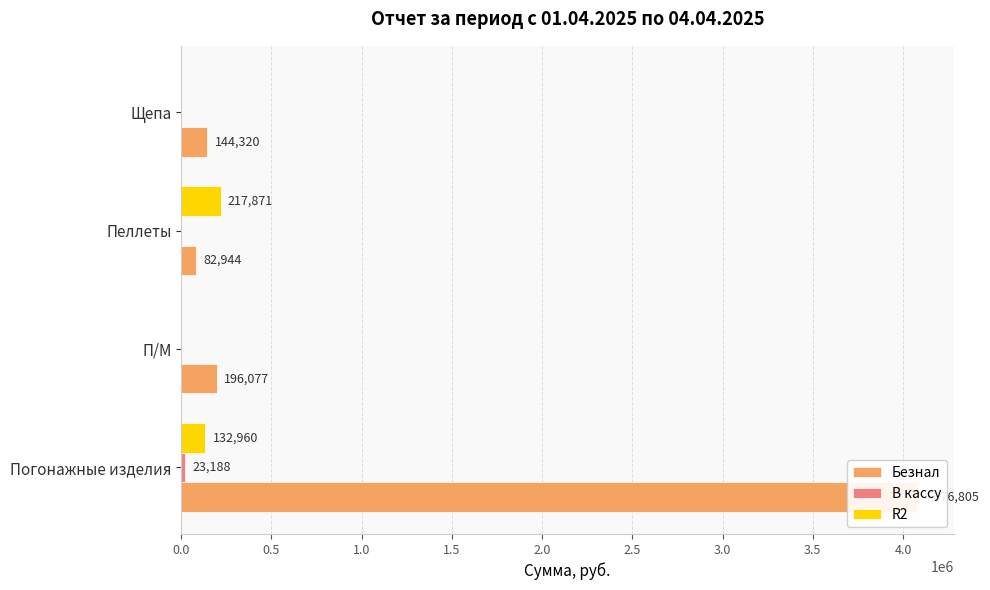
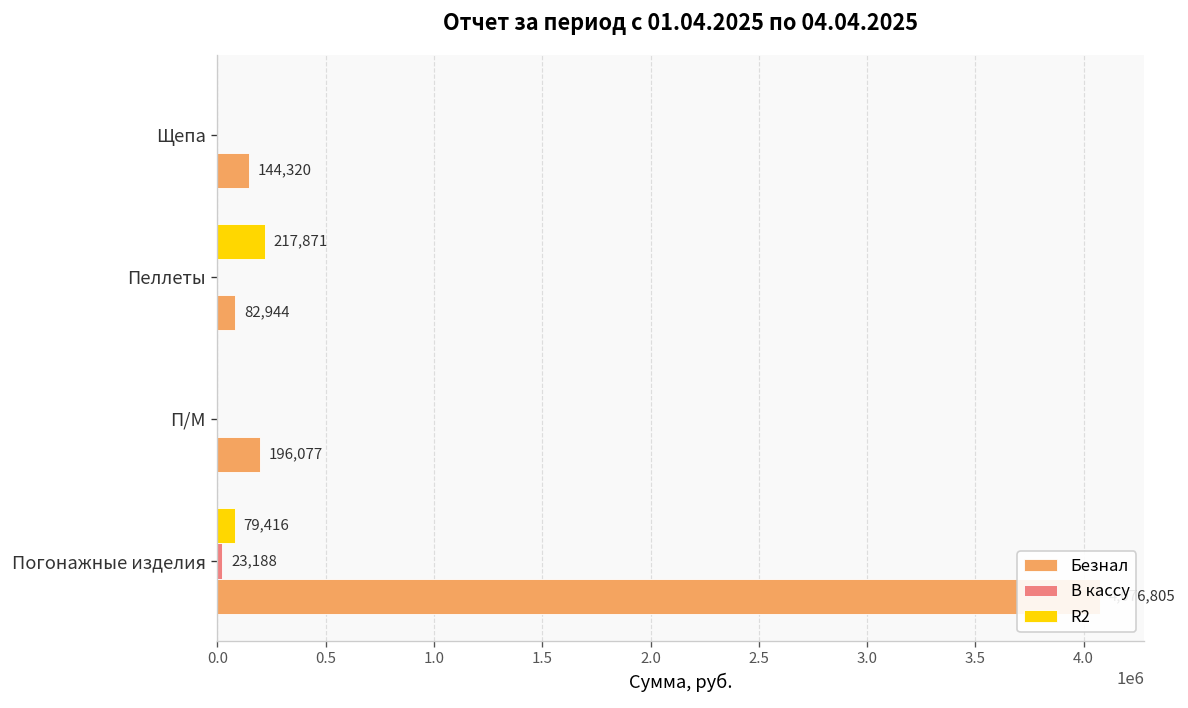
R2, Погонажные изделия: 132,960 -> 79,416
